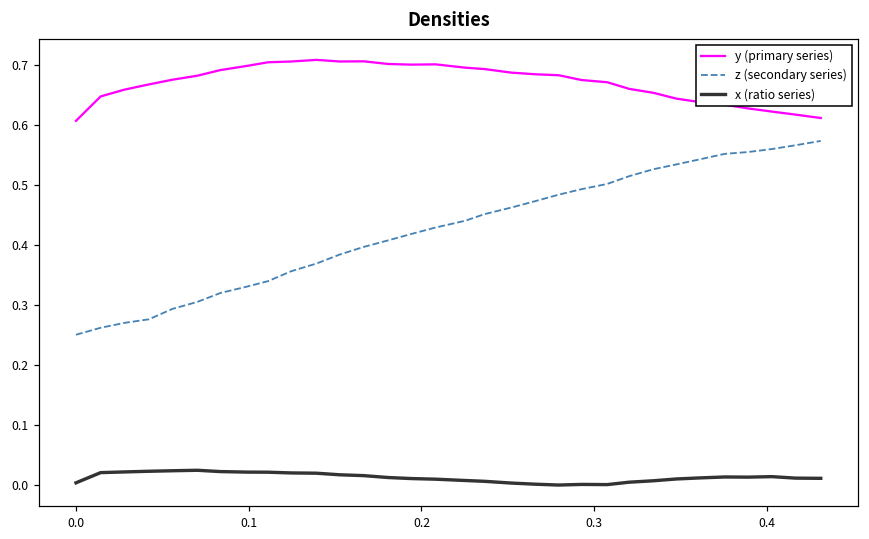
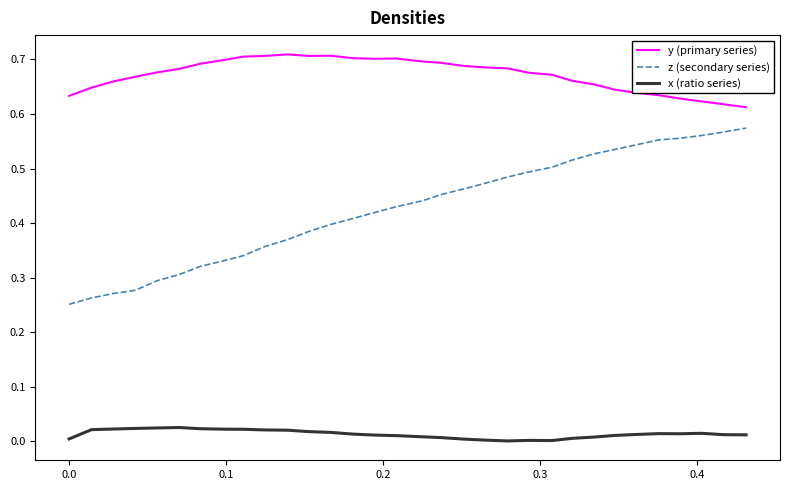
y (primary series), 0.0: 0.61 -> 0.63
